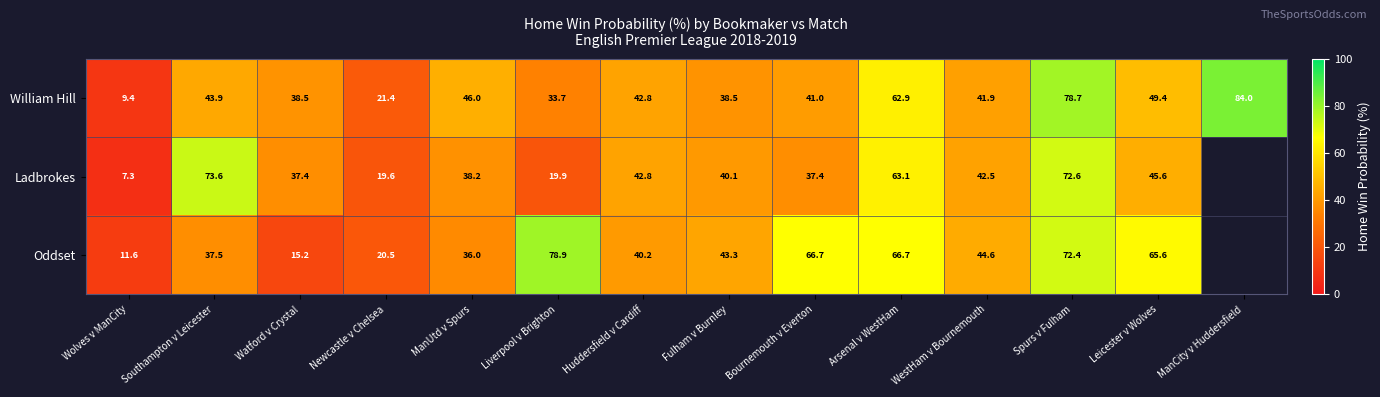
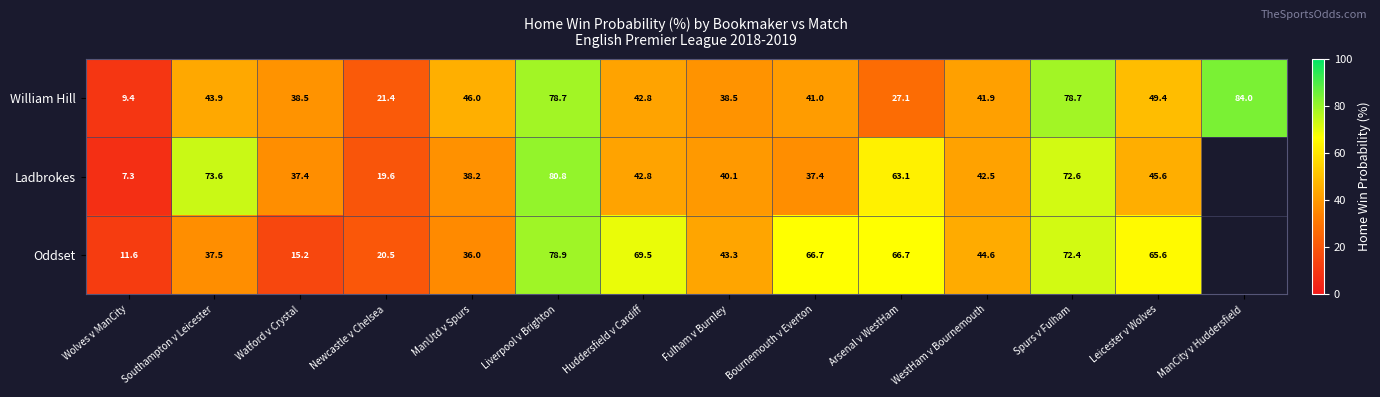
William Hill, Liverpool v Brighton: 33.7 -> 78.7
William Hill, Arsenal v WestHam: 62.9 -> 27.1
Ladbrokes, Liverpool v Brighton: 19.9 -> 80.8
Oddset, Huddersfield v Cardiff: 40.2 -> 69.5
